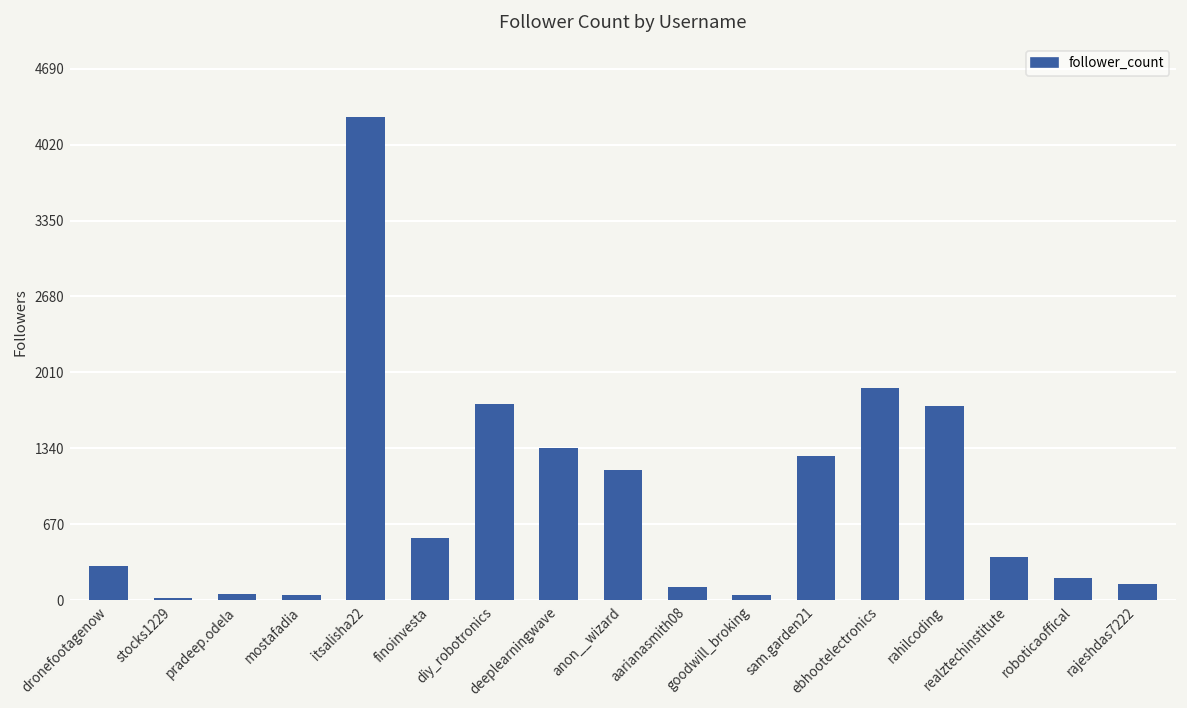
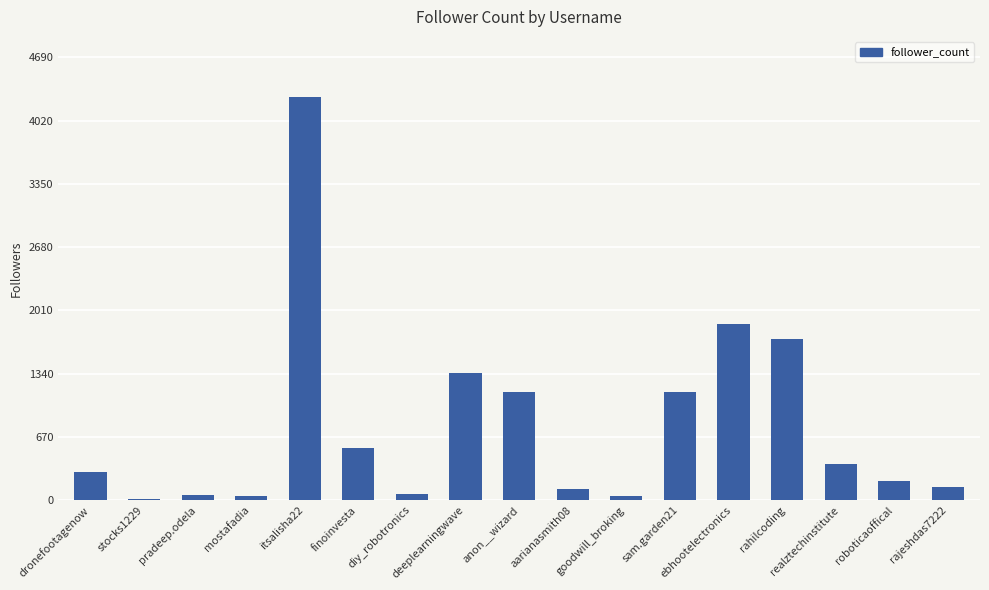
diy_robotronics: 1700 -> 100
sam.garden21: 1300 -> 1100
